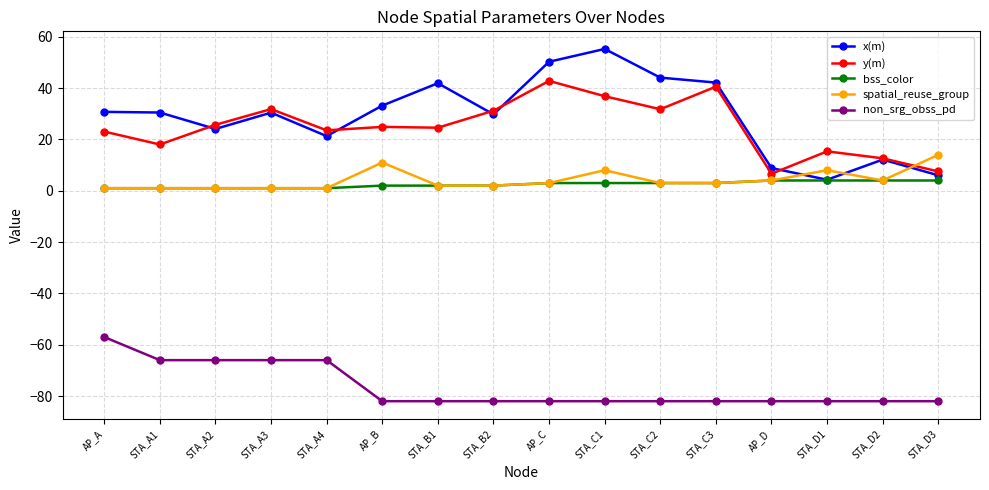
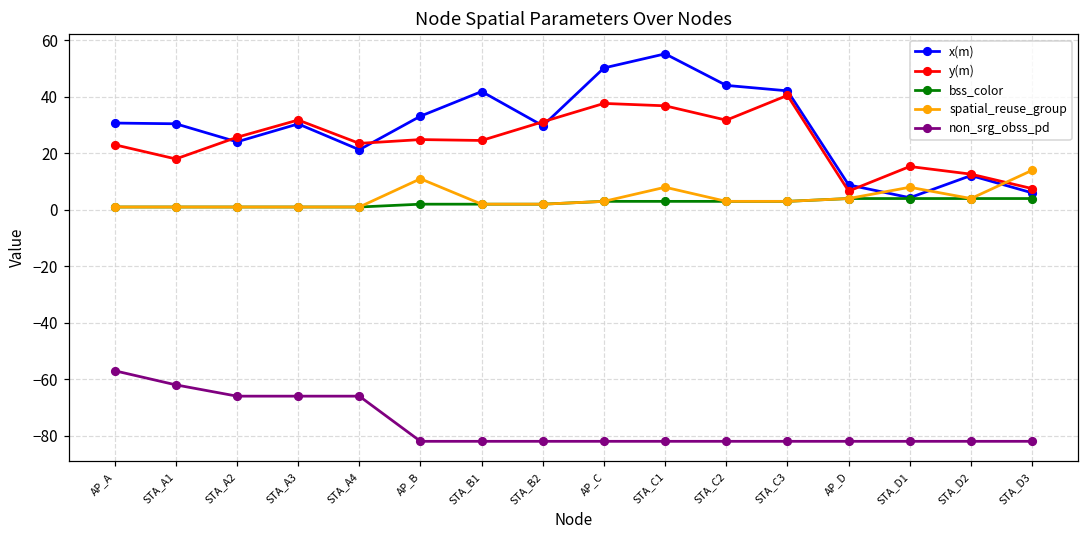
non_srg_obss_pd, STA_A1: -66 -> -62
y(m), AP_C: 43 -> 38
